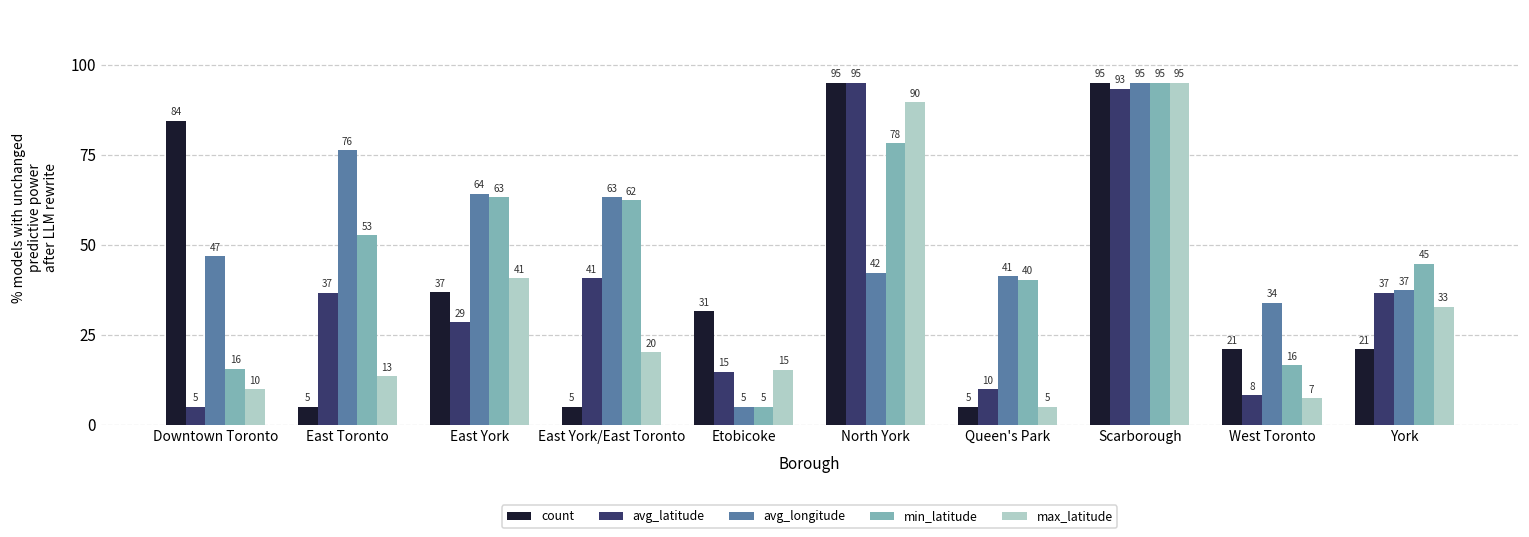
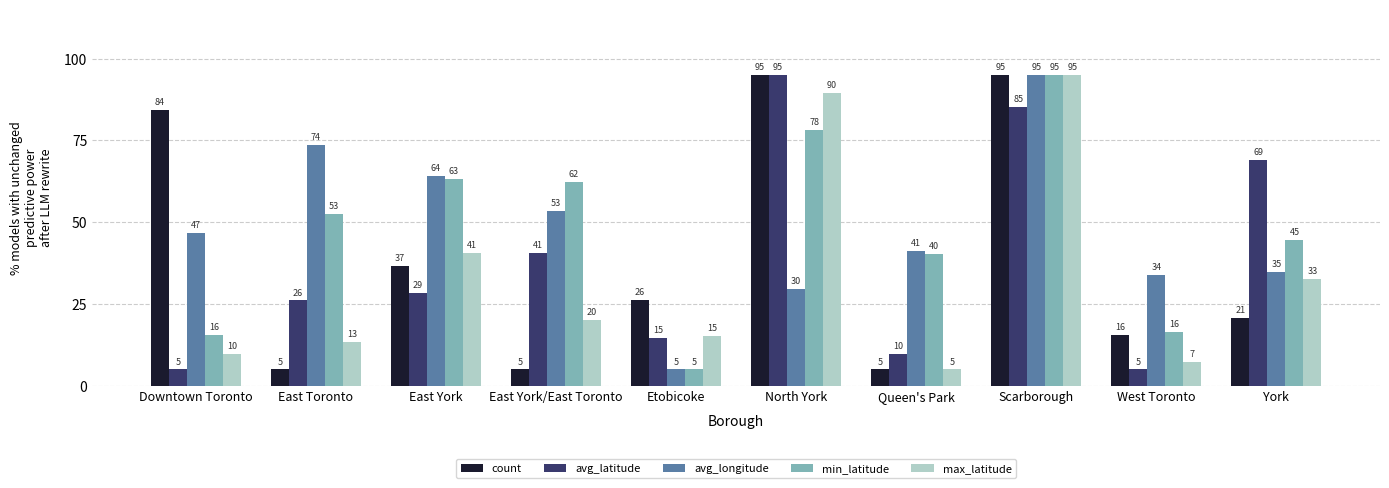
avg_latitude, East Toronto: 37 -> 26
avg_longitude, East Toronto: 76 -> 74
avg_longitude, East York/East Toronto: 63 -> 53
count, Etobicoke: 31 -> 26
avg_longitude, North York: 42 -> 30
avg_latitude, Scarborough: 93 -> 85
count, West Toronto: 21 -> 16
avg_latitude, West Toronto: 8 -> 5
avg_latitude, York: 37 -> 69
avg_longitude, York: 37 -> 35
